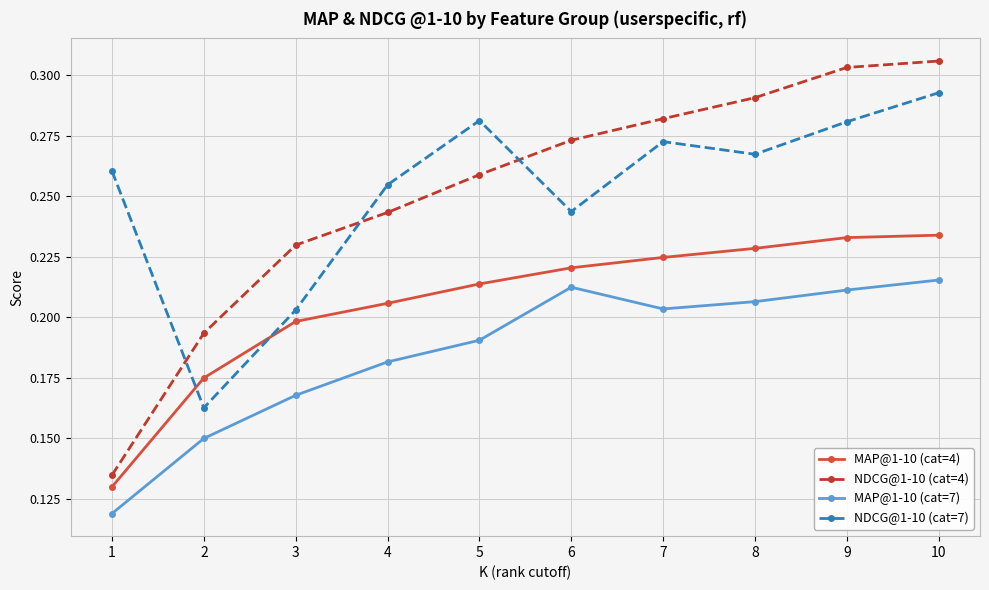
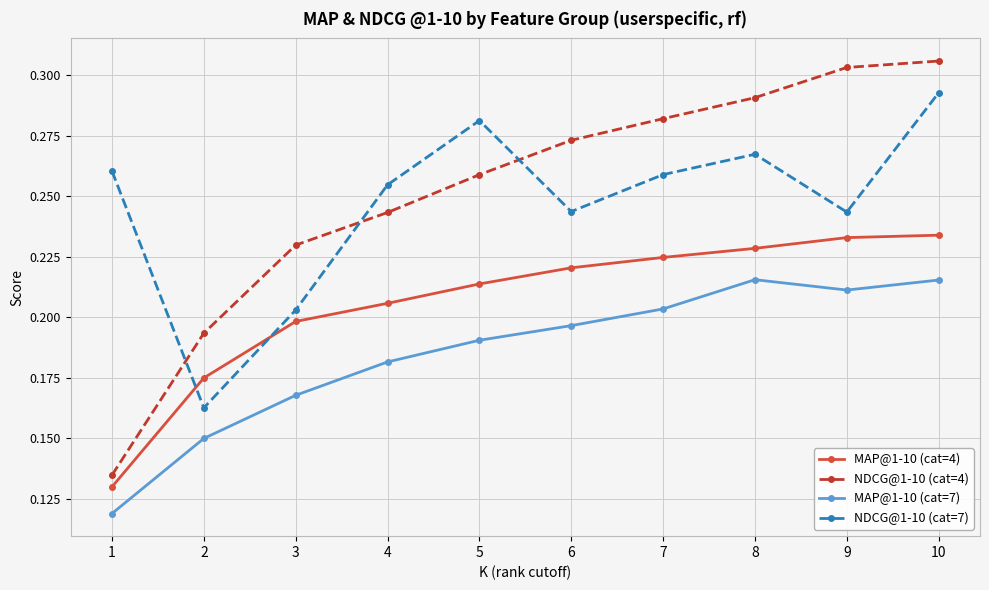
MAP@1-10 (cat=7), 6: 0.212 -> 0.197
NDCG@1-10 (cat=7), 7: 0.273 -> 0.259
MAP@1-10 (cat=7), 8: 0.207 -> 0.216
NDCG@1-10 (cat=7), 9: 0.281 -> 0.244
